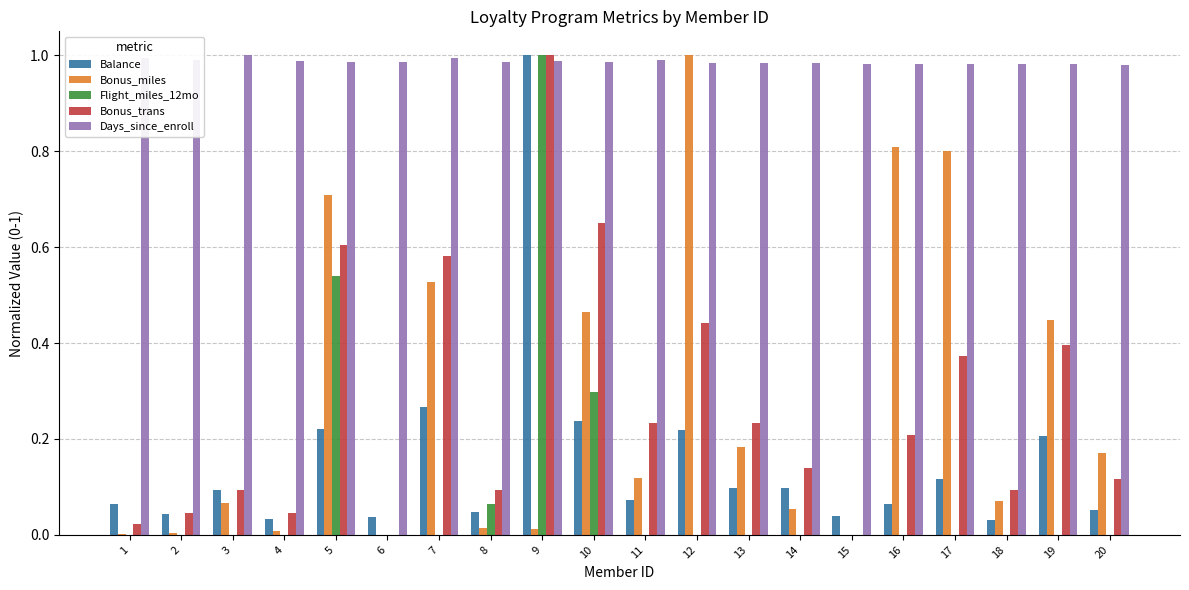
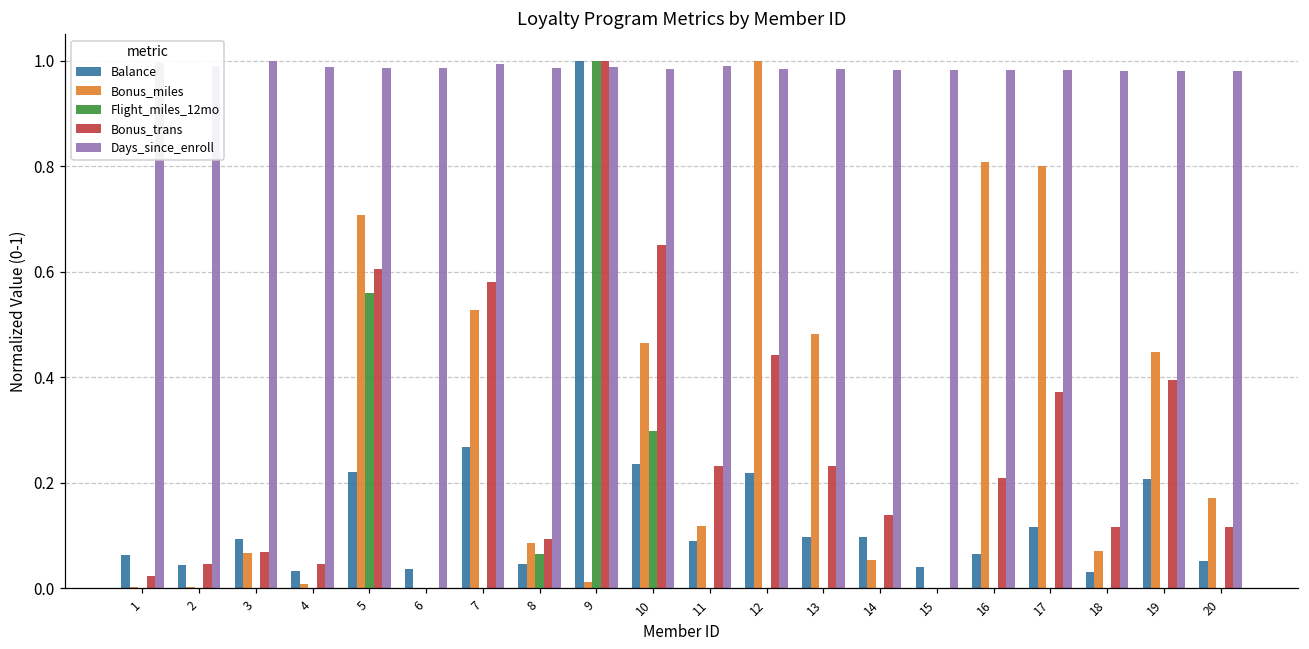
Bonus_trans, 3: 0.09 -> 0.07
Flight_miles_12mo, 5: 0.54 -> 0.56
Bonus_miles, 8: 0.01 -> 0.09
Balance, 11: 0.07 -> 0.09
Bonus_miles, 13: 0.18 -> 0.48
Bonus_trans, 18: 0.09 -> 0.12
